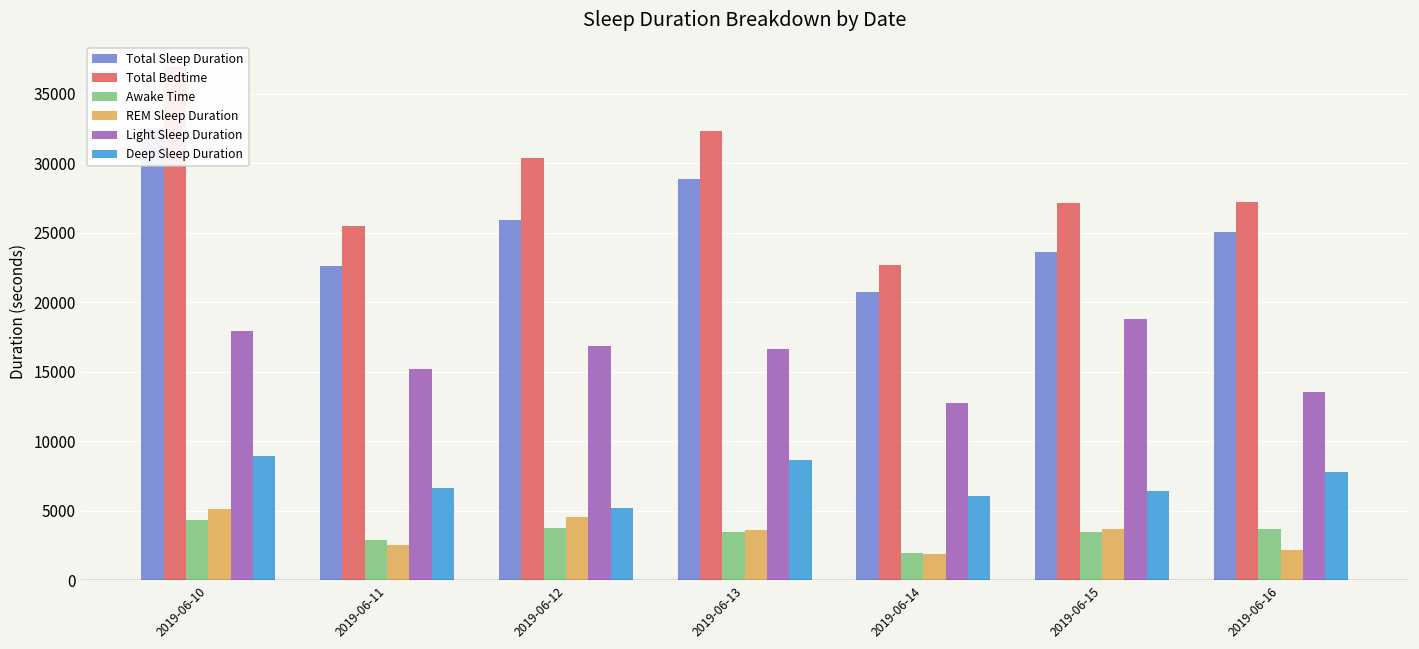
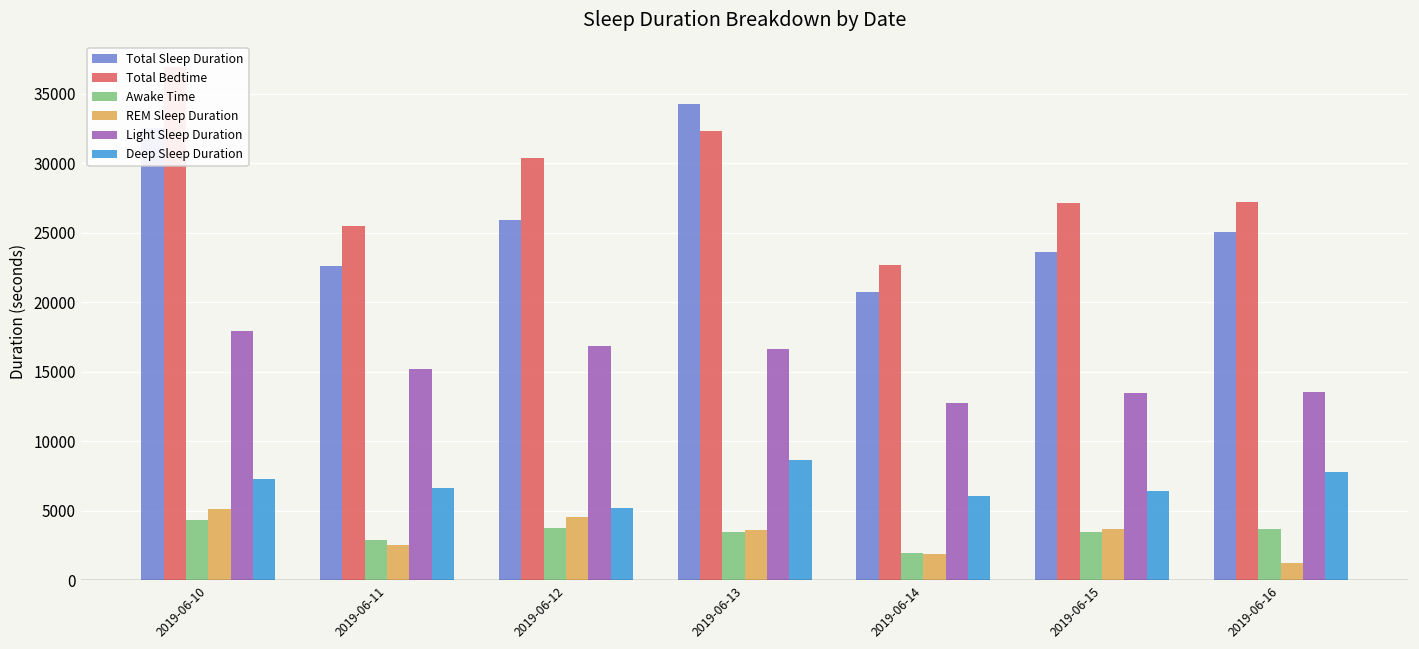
Deep Sleep Duration, 2019-06-10: 8900 -> 7300
Total Sleep Duration, 2019-06-13: 28900 -> 34200
Light Sleep Duration, 2019-06-15: 18800 -> 13500
REM Sleep Duration, 2019-06-16: 2200 -> 1300
